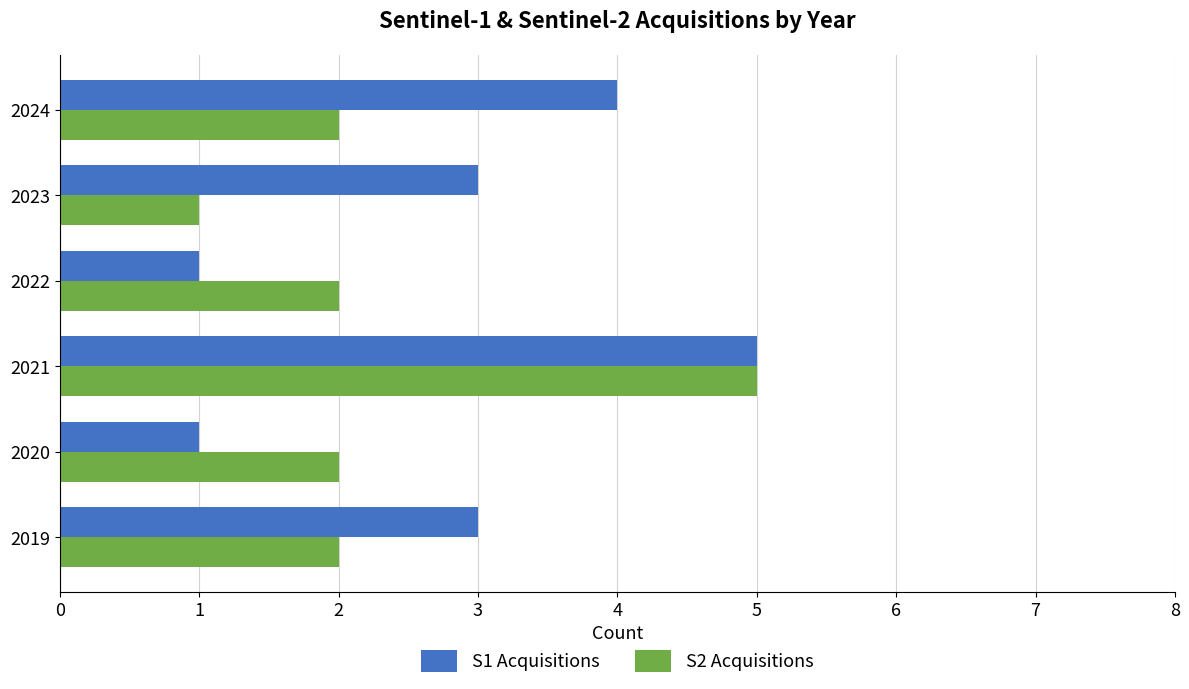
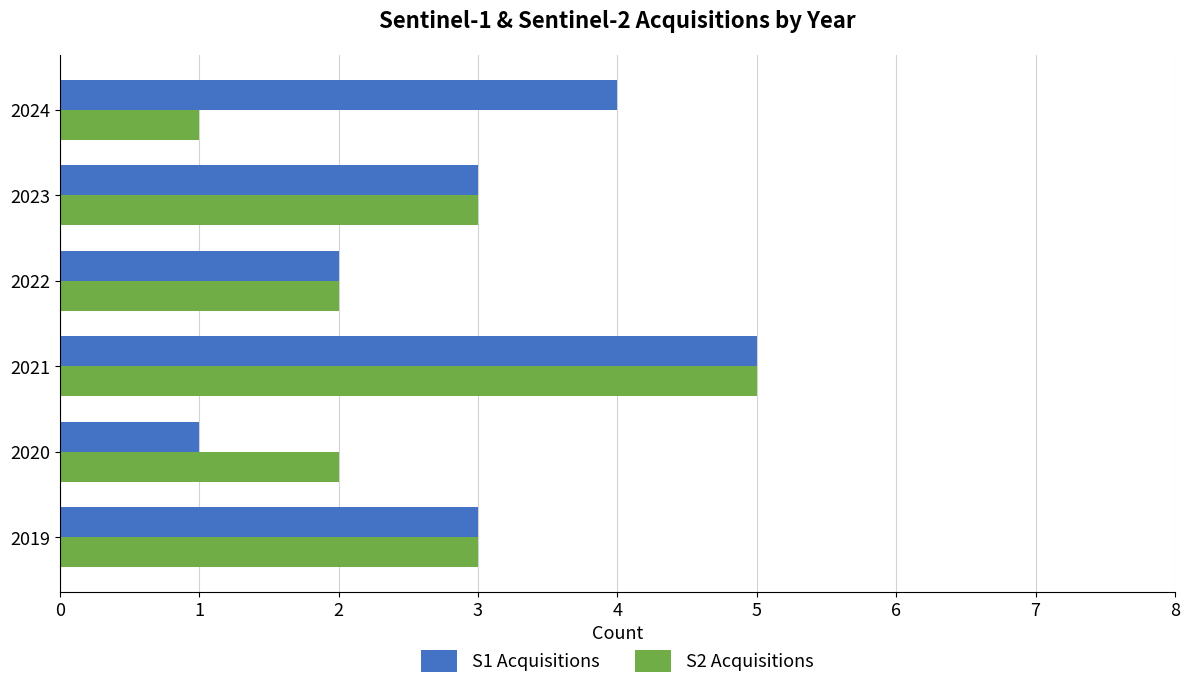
S2 Acquisitions, 2024: 2 -> 1
S2 Acquisitions, 2023: 1 -> 3
S1 Acquisitions, 2022: 1 -> 2
S2 Acquisitions, 2019: 2 -> 3
